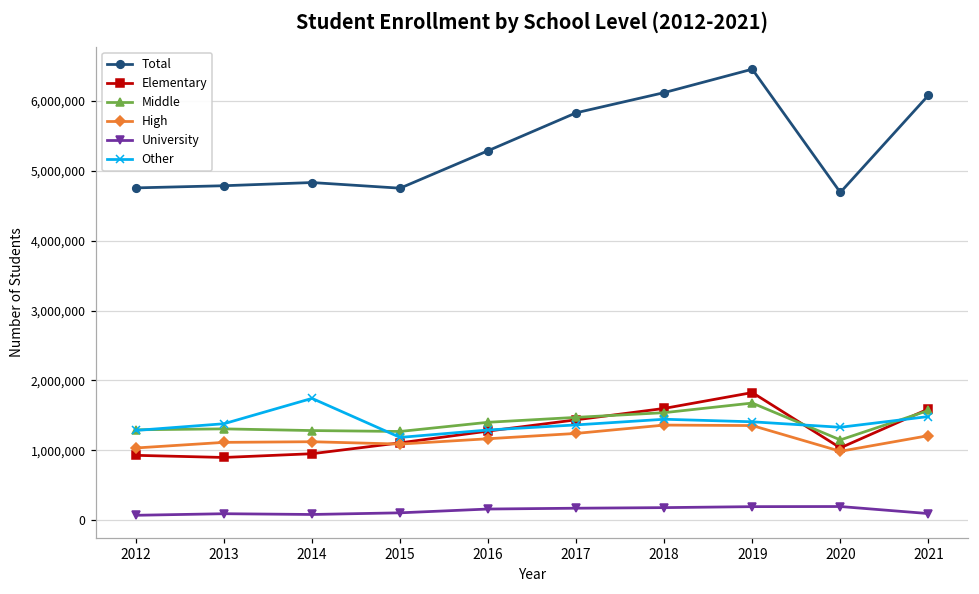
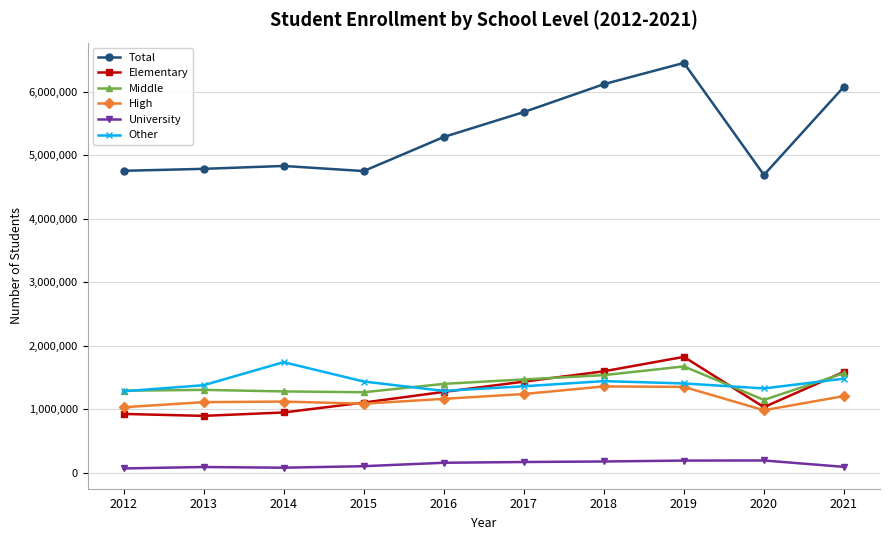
Other, 2015: 1,200,000 -> 1,400,000
Total, 2017: 5,800,000 -> 5,700,000
